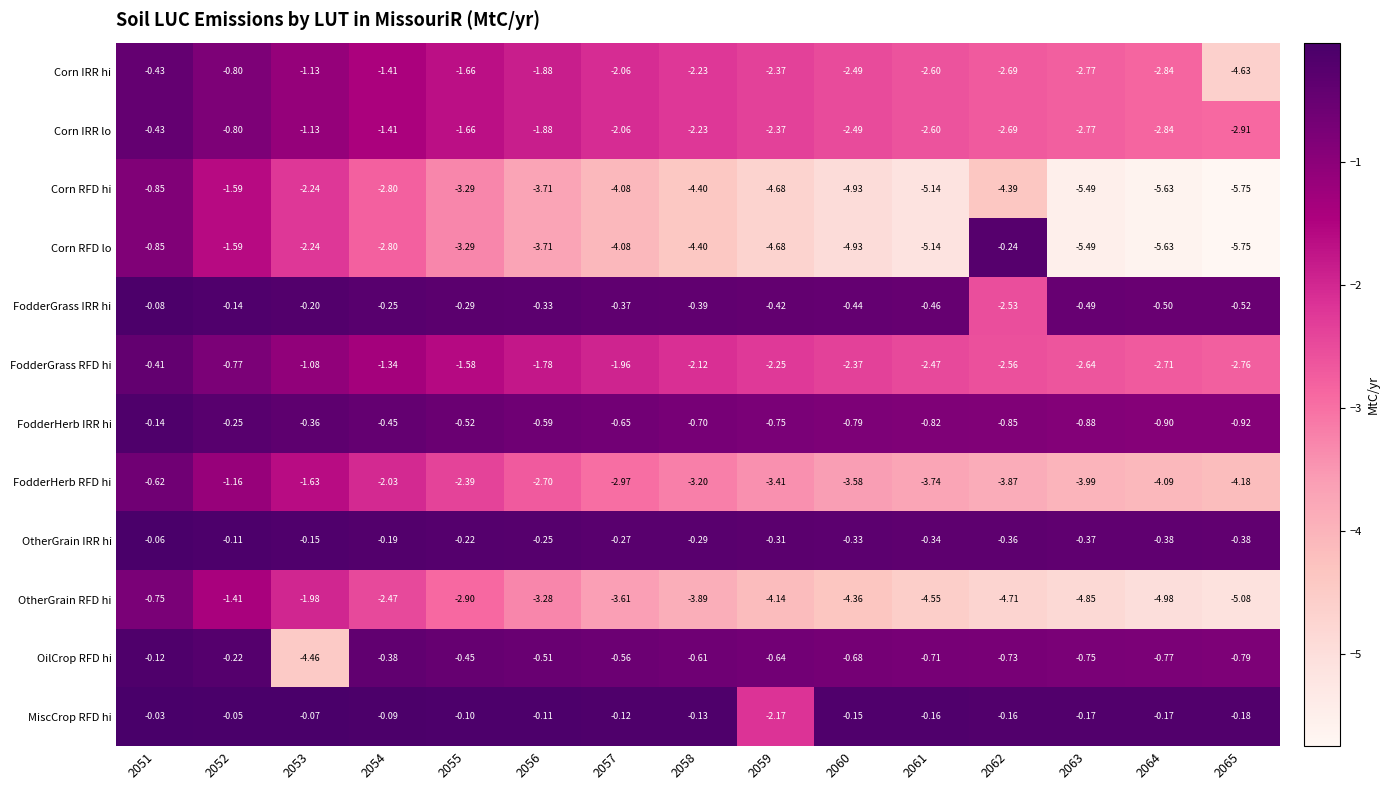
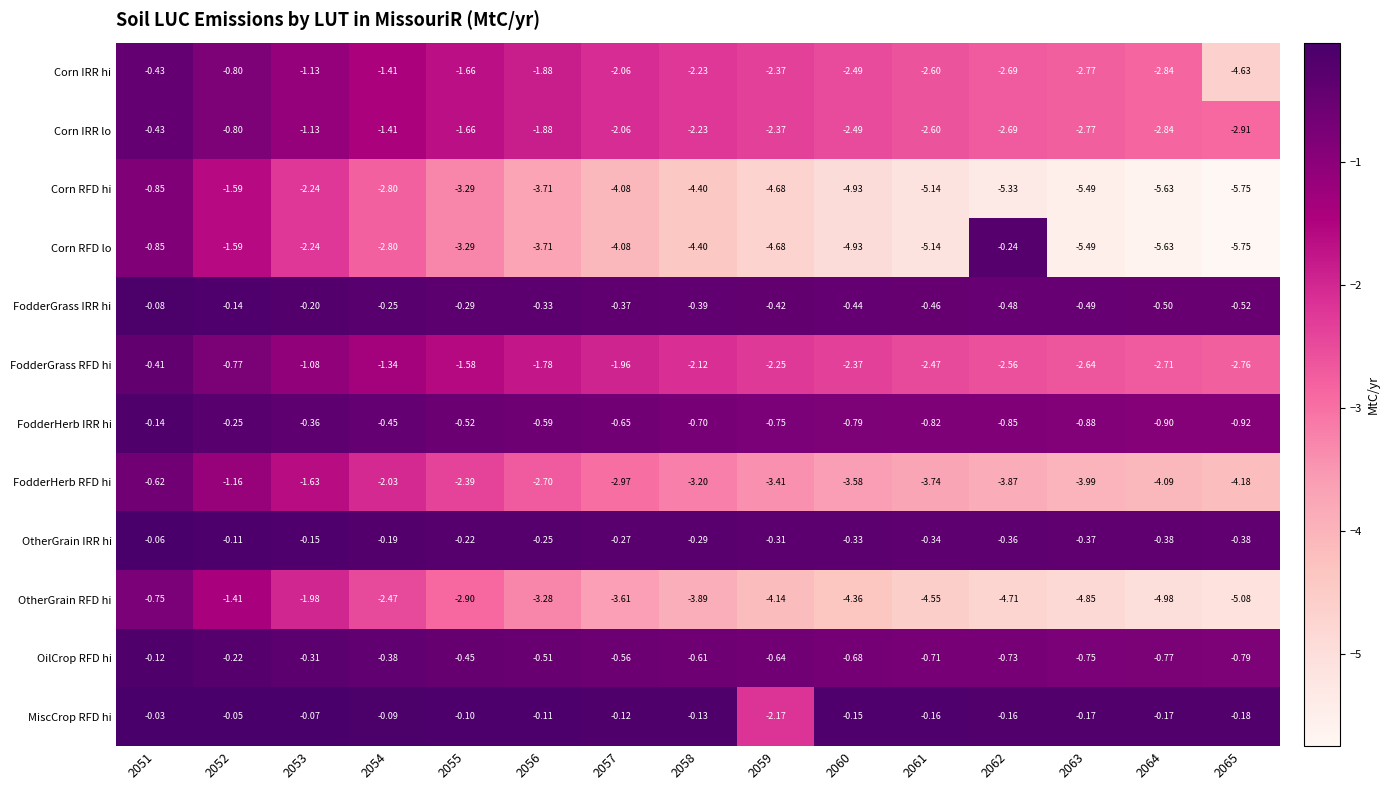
Corn RFD hi, 2062: -4.39 -> -5.33
FodderGrass IRR hi, 2062: -2.53 -> -0.48
OilCrop RFD hi, 2053: -4.46 -> -0.31
